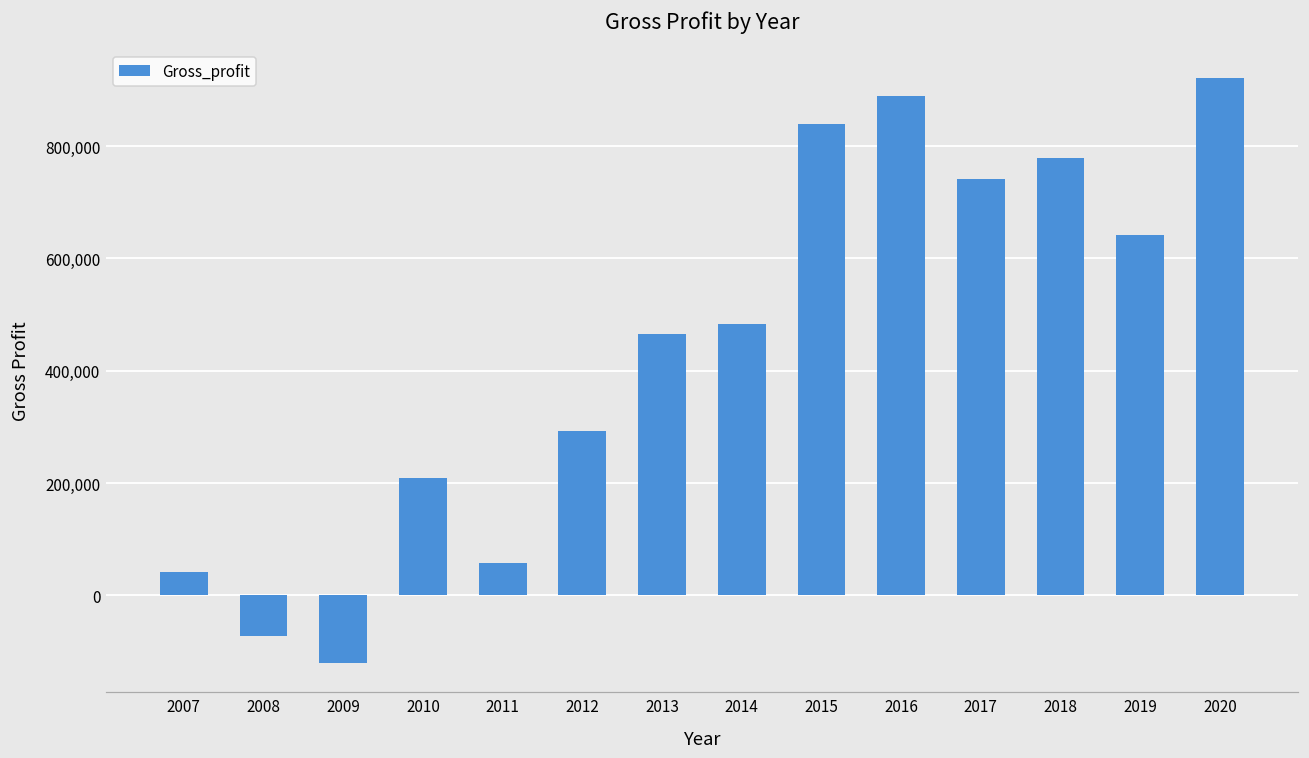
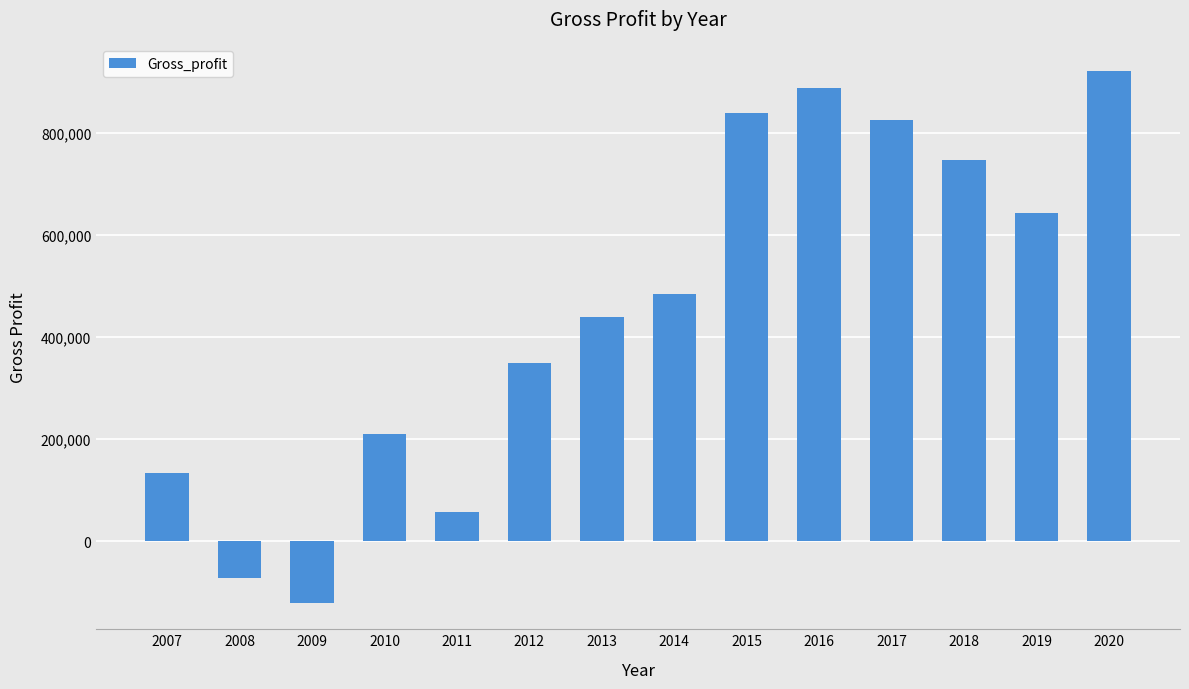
2007: 40,000 -> 130,000
2012: 290,000 -> 350,000
2013: 460,000 -> 440,000
2017: 740,000 -> 820,000
2018: 780,000 -> 750,000
